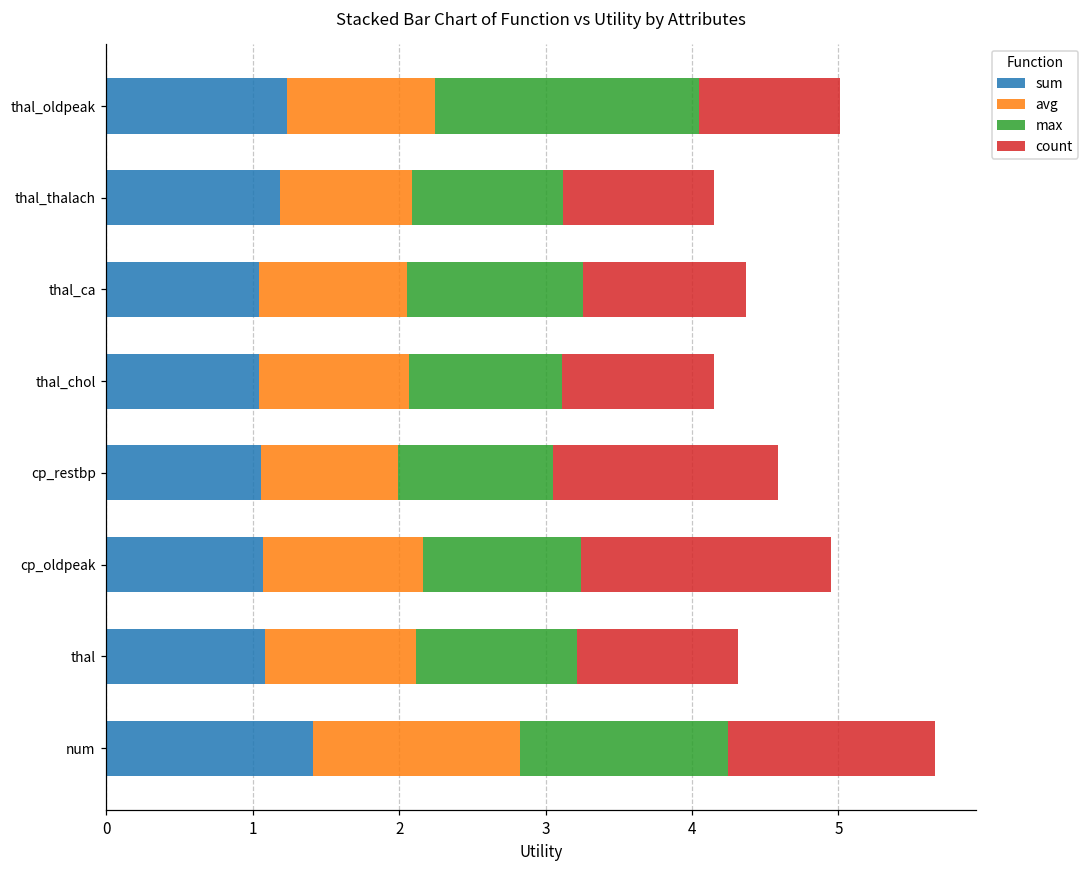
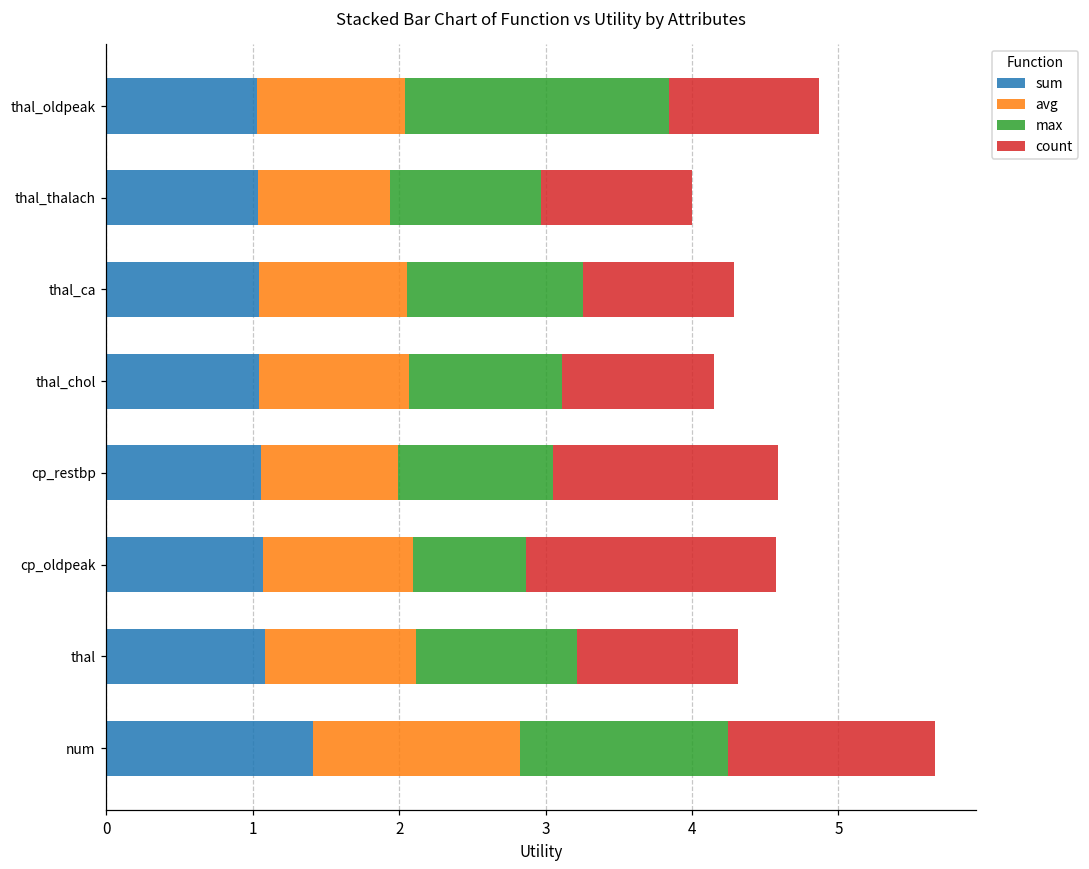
sum, thal_oldpeak: 1.24 -> 1.03
count, thal_oldpeak: 0.96 -> 1.03
sum, thal_thalach: 1.19 -> 1.04
count, thal_ca: 1.11 -> 1.04
avg, cp_oldpeak: 1.09 -> 1.03
max, cp_oldpeak: 1.08 -> 0.77
